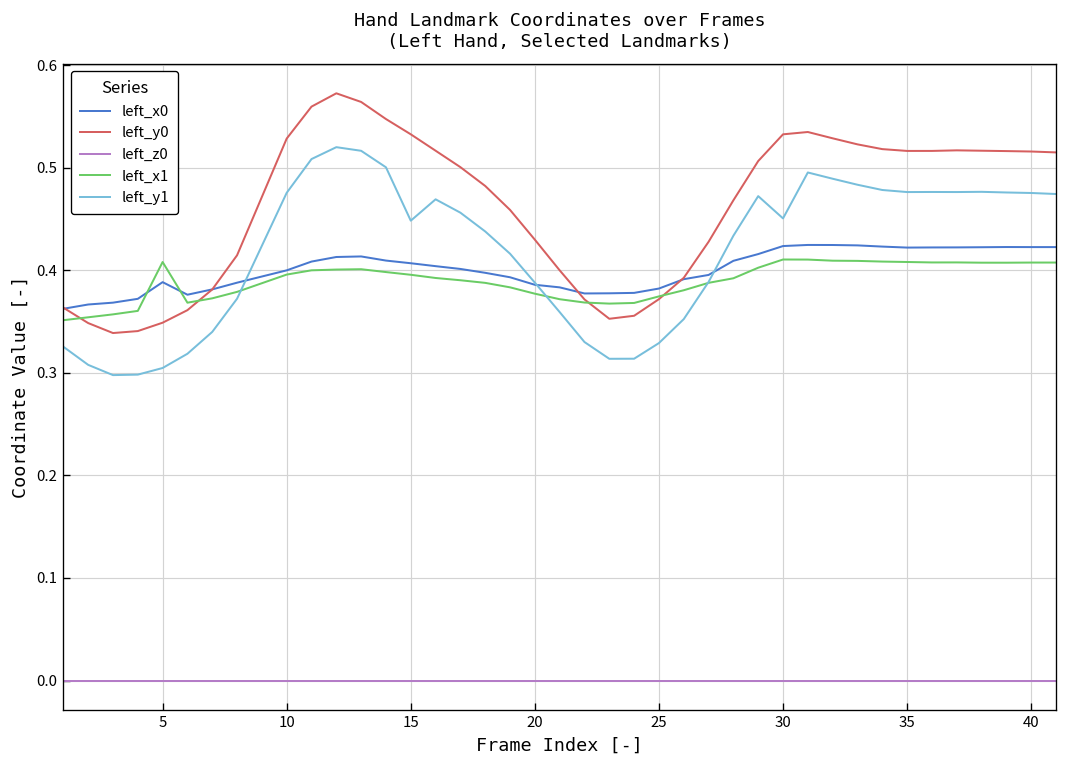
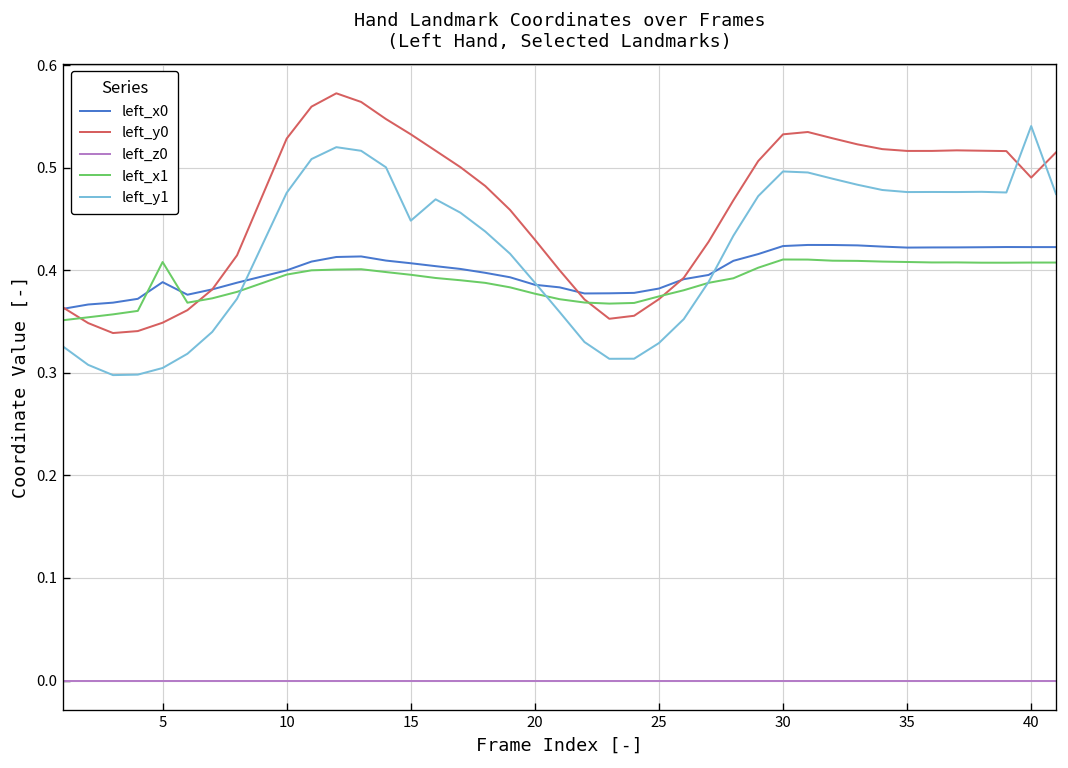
left_y1, 30: 0.45 -> 0.50
left_y0, 40: 0.52 -> 0.49
left_y1, 40: 0.48 -> 0.54
